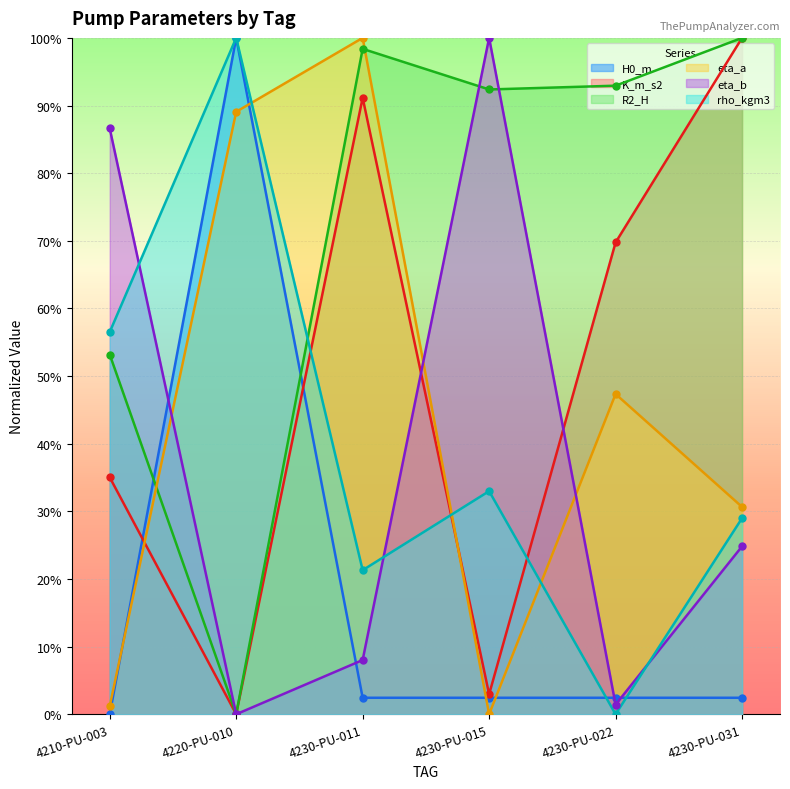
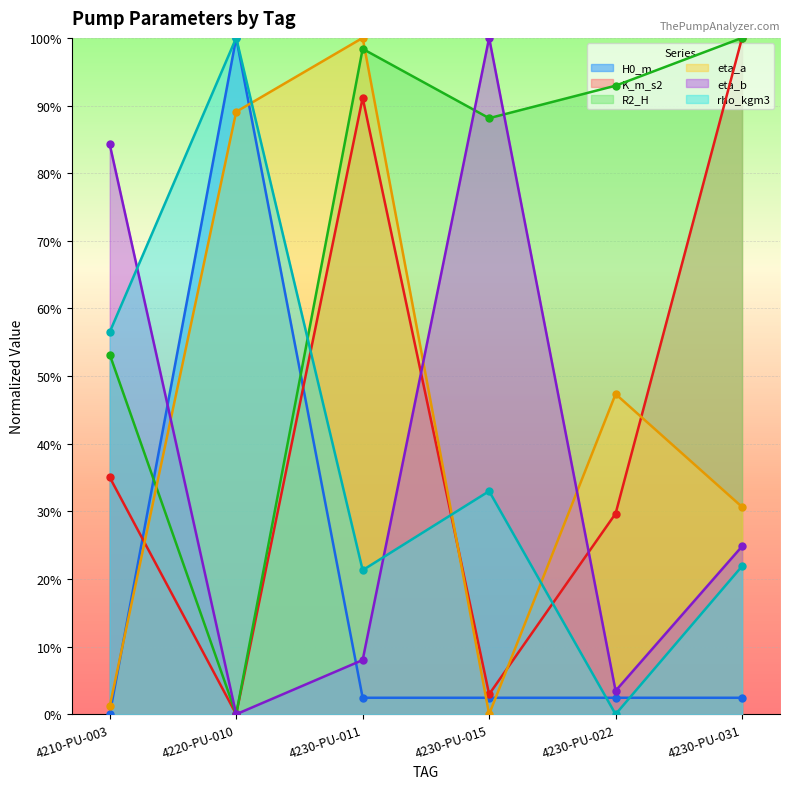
eta_b, 4210-PU-003: 87% -> 84%
R2_H, 4230-PU-015: 92% -> 88%
K_m_s2, 4230-PU-022: 70% -> 30%
eta_b, 4230-PU-022: 1% -> 3%
rho_kgm3, 4230-PU-031: 29% -> 22%
